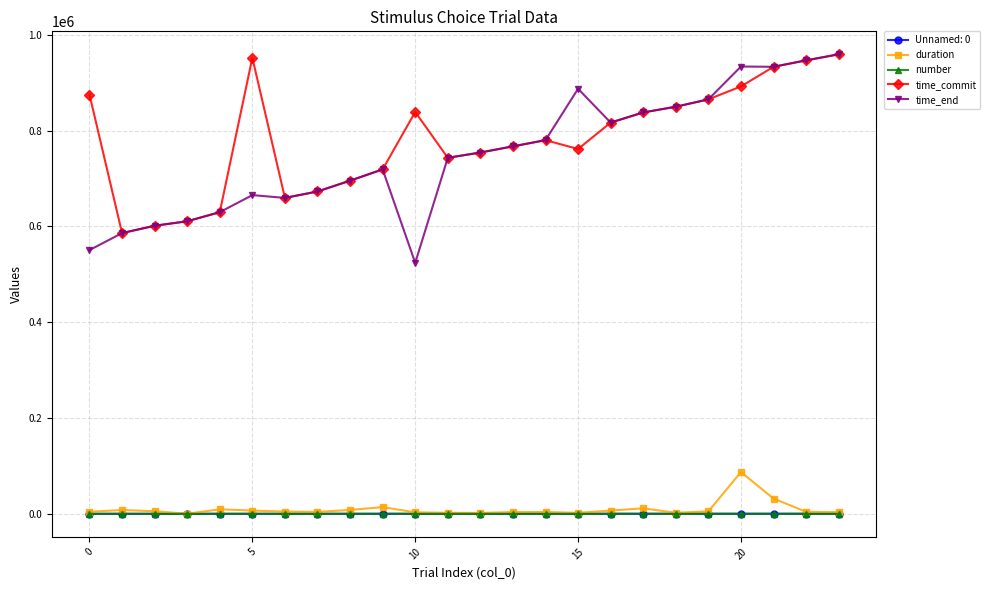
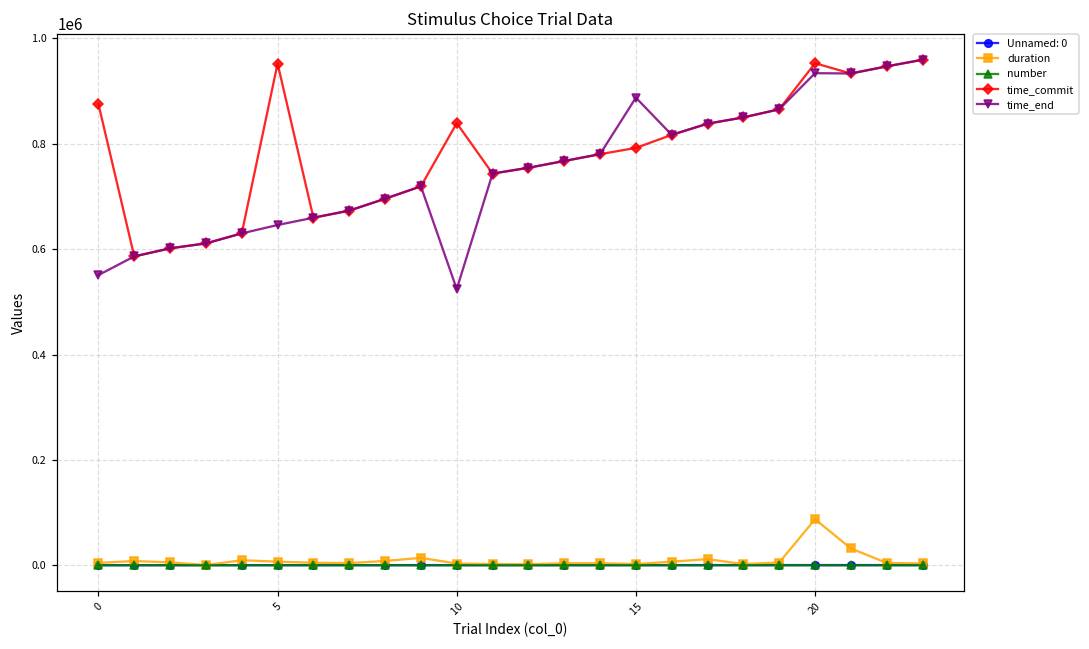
time_end, 5: 670000 -> 650000
time_commit, 15: 760000 -> 790000
time_commit, 20: 890000 -> 950000
